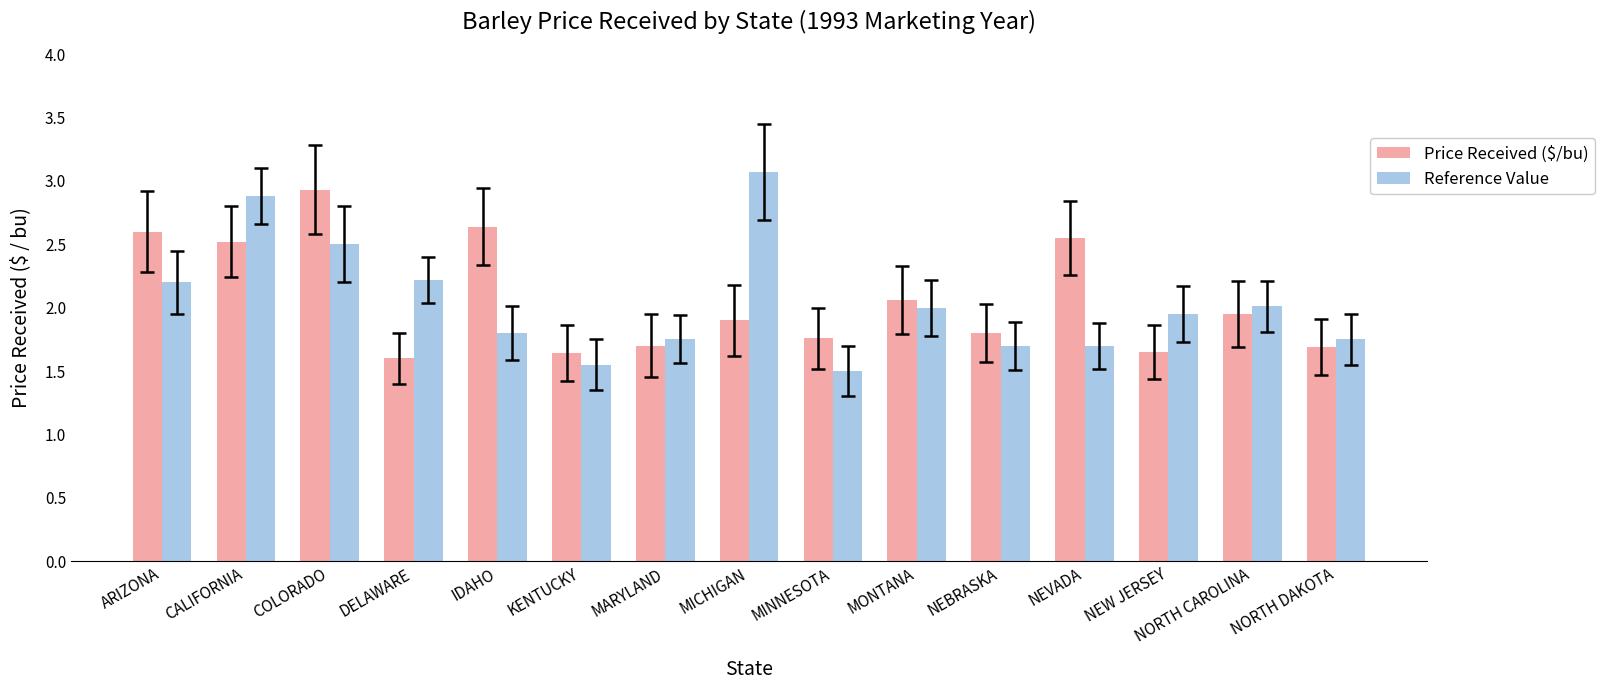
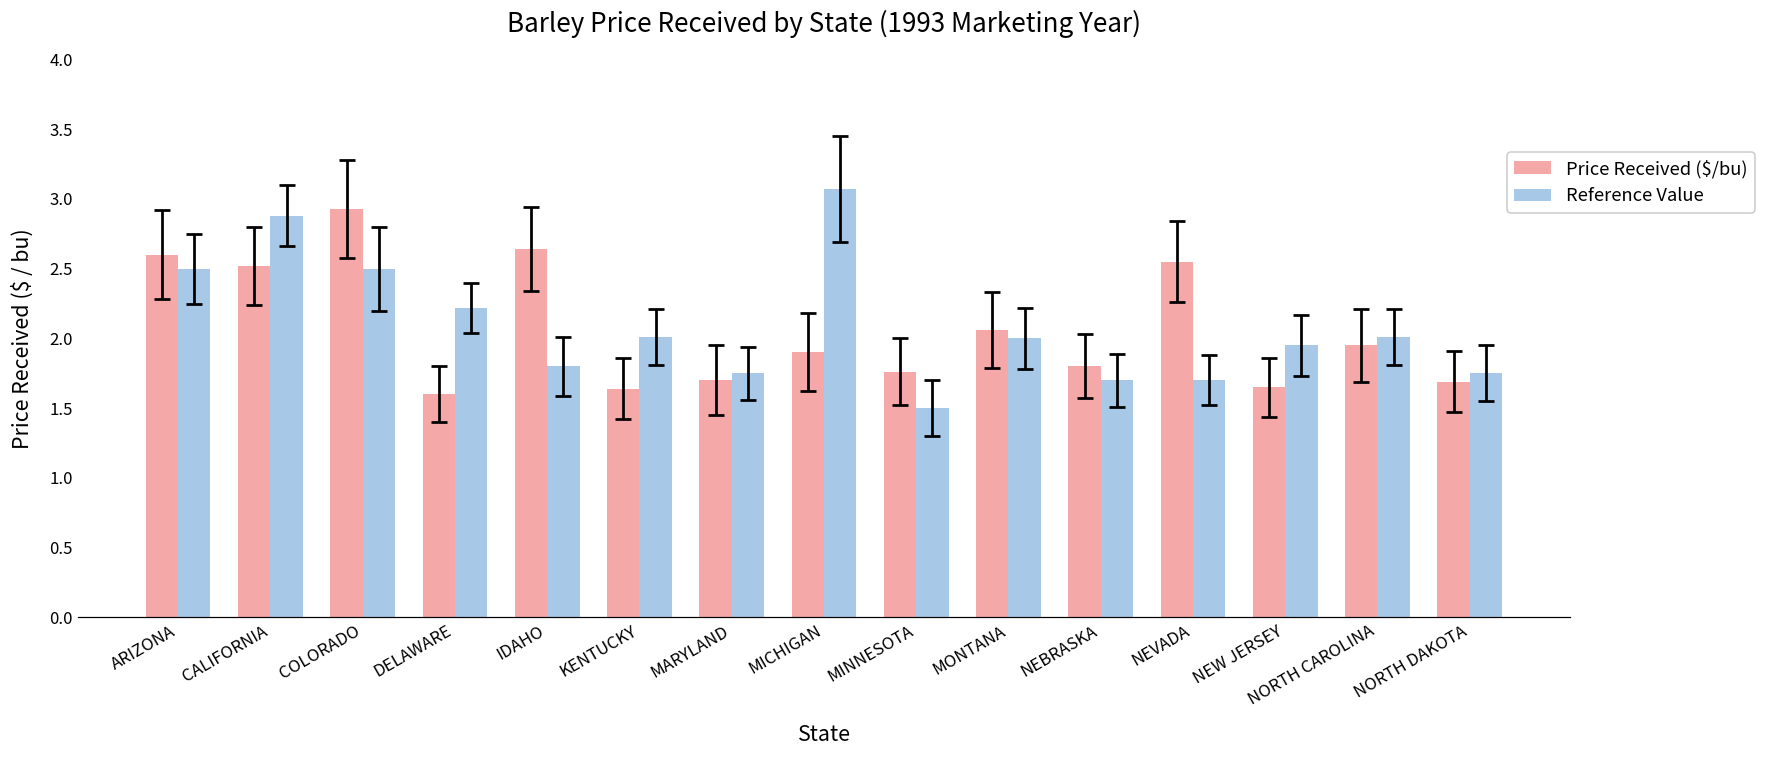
Reference Value, ARIZONA: 2.2 -> 2.5
Reference Value, KENTUCKY: 1.55 -> 2.01
